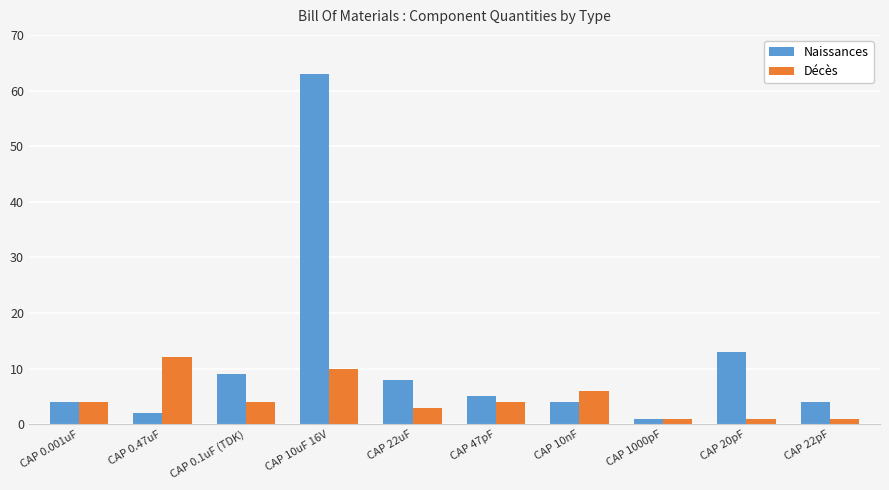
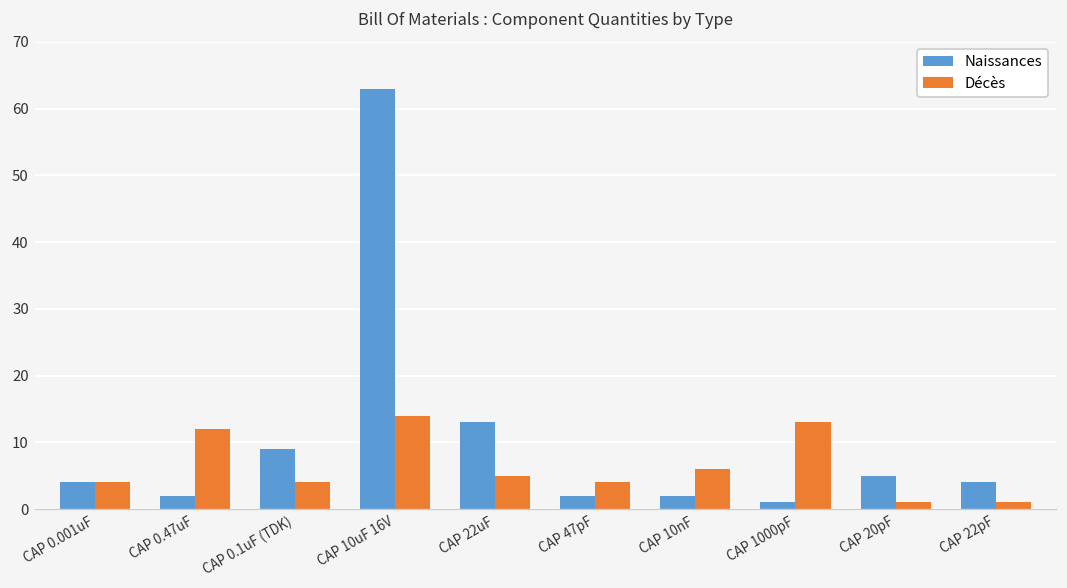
Décès, CAP 10uF 16V: 10 -> 14
Naissances, CAP 22uF: 8 -> 13
Décès, CAP 22uF: 3 -> 5
Naissances, CAP 47pF: 5 -> 2
Naissances, CAP 10nF: 4 -> 2
Décès, CAP 1000pF: 1 -> 13
Naissances, CAP 20pF: 13 -> 5
